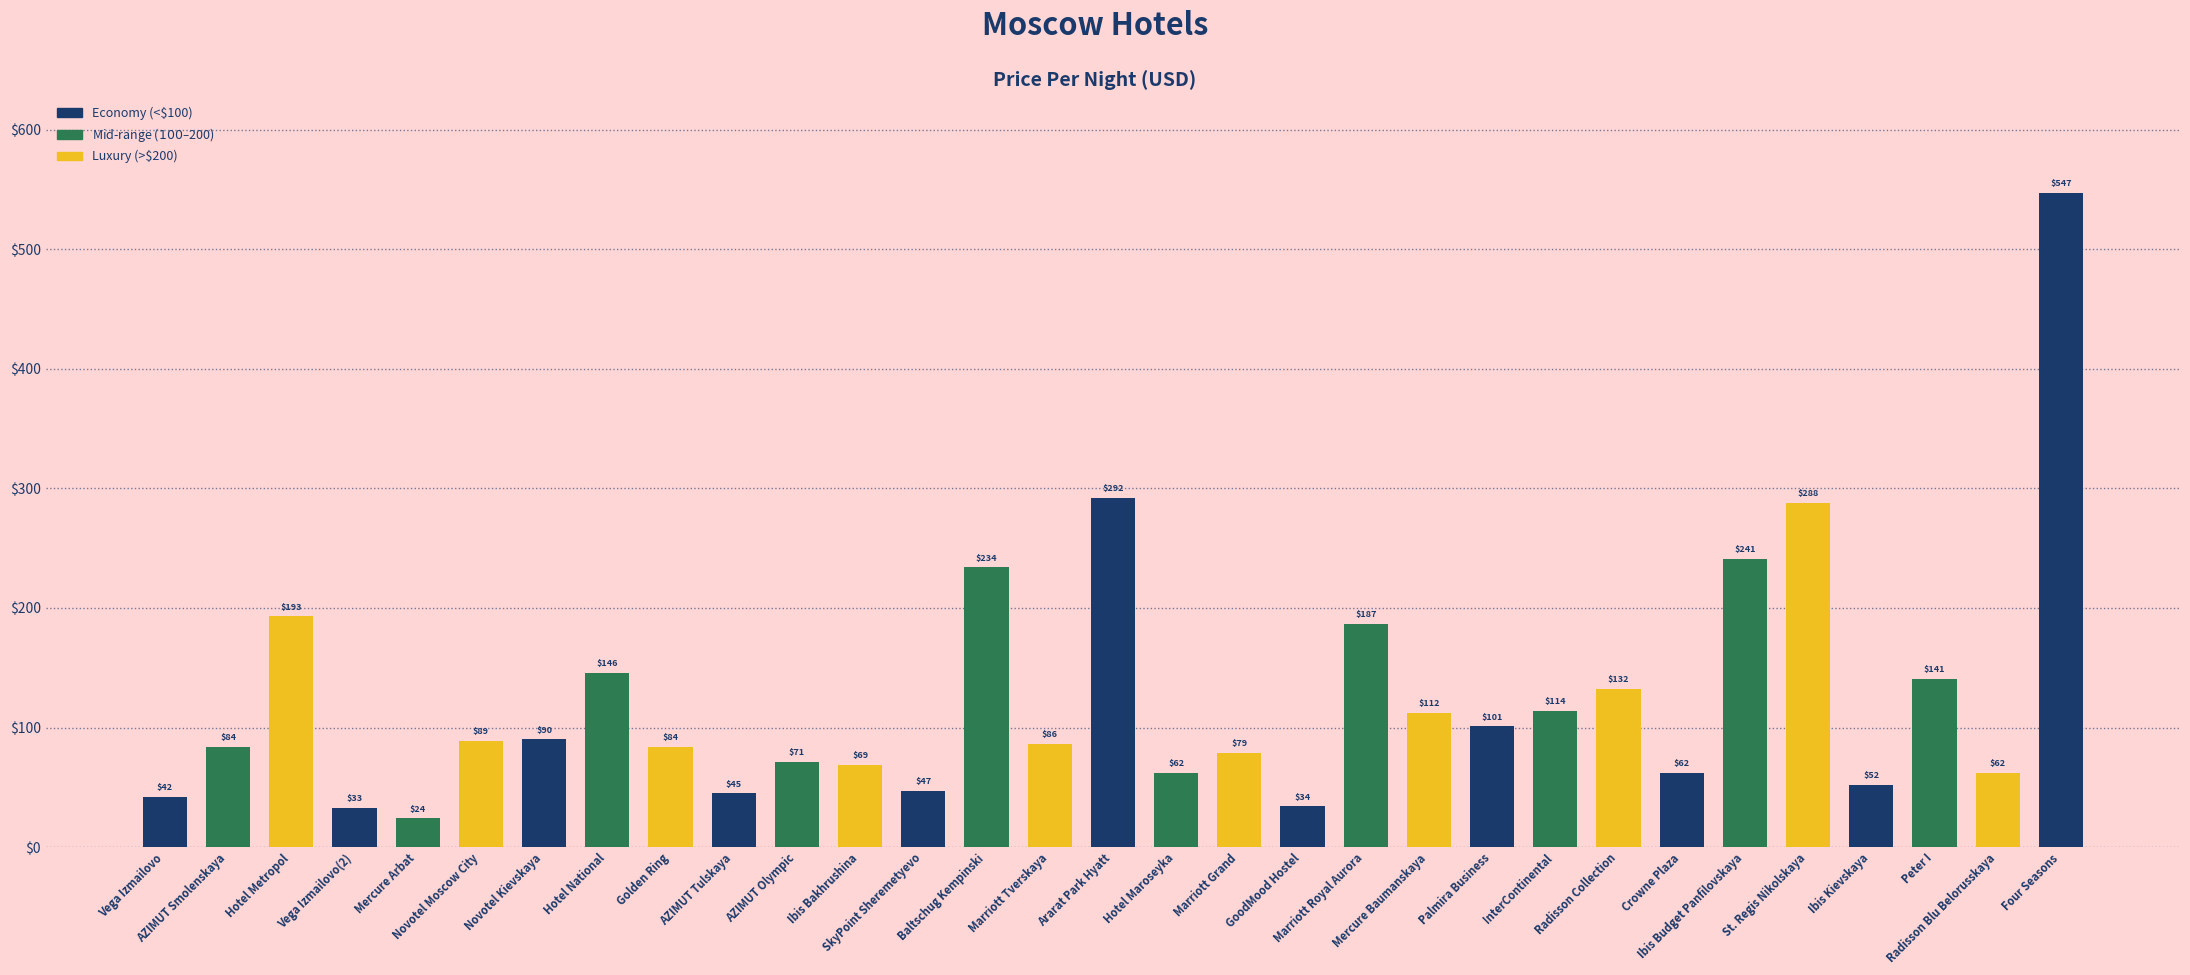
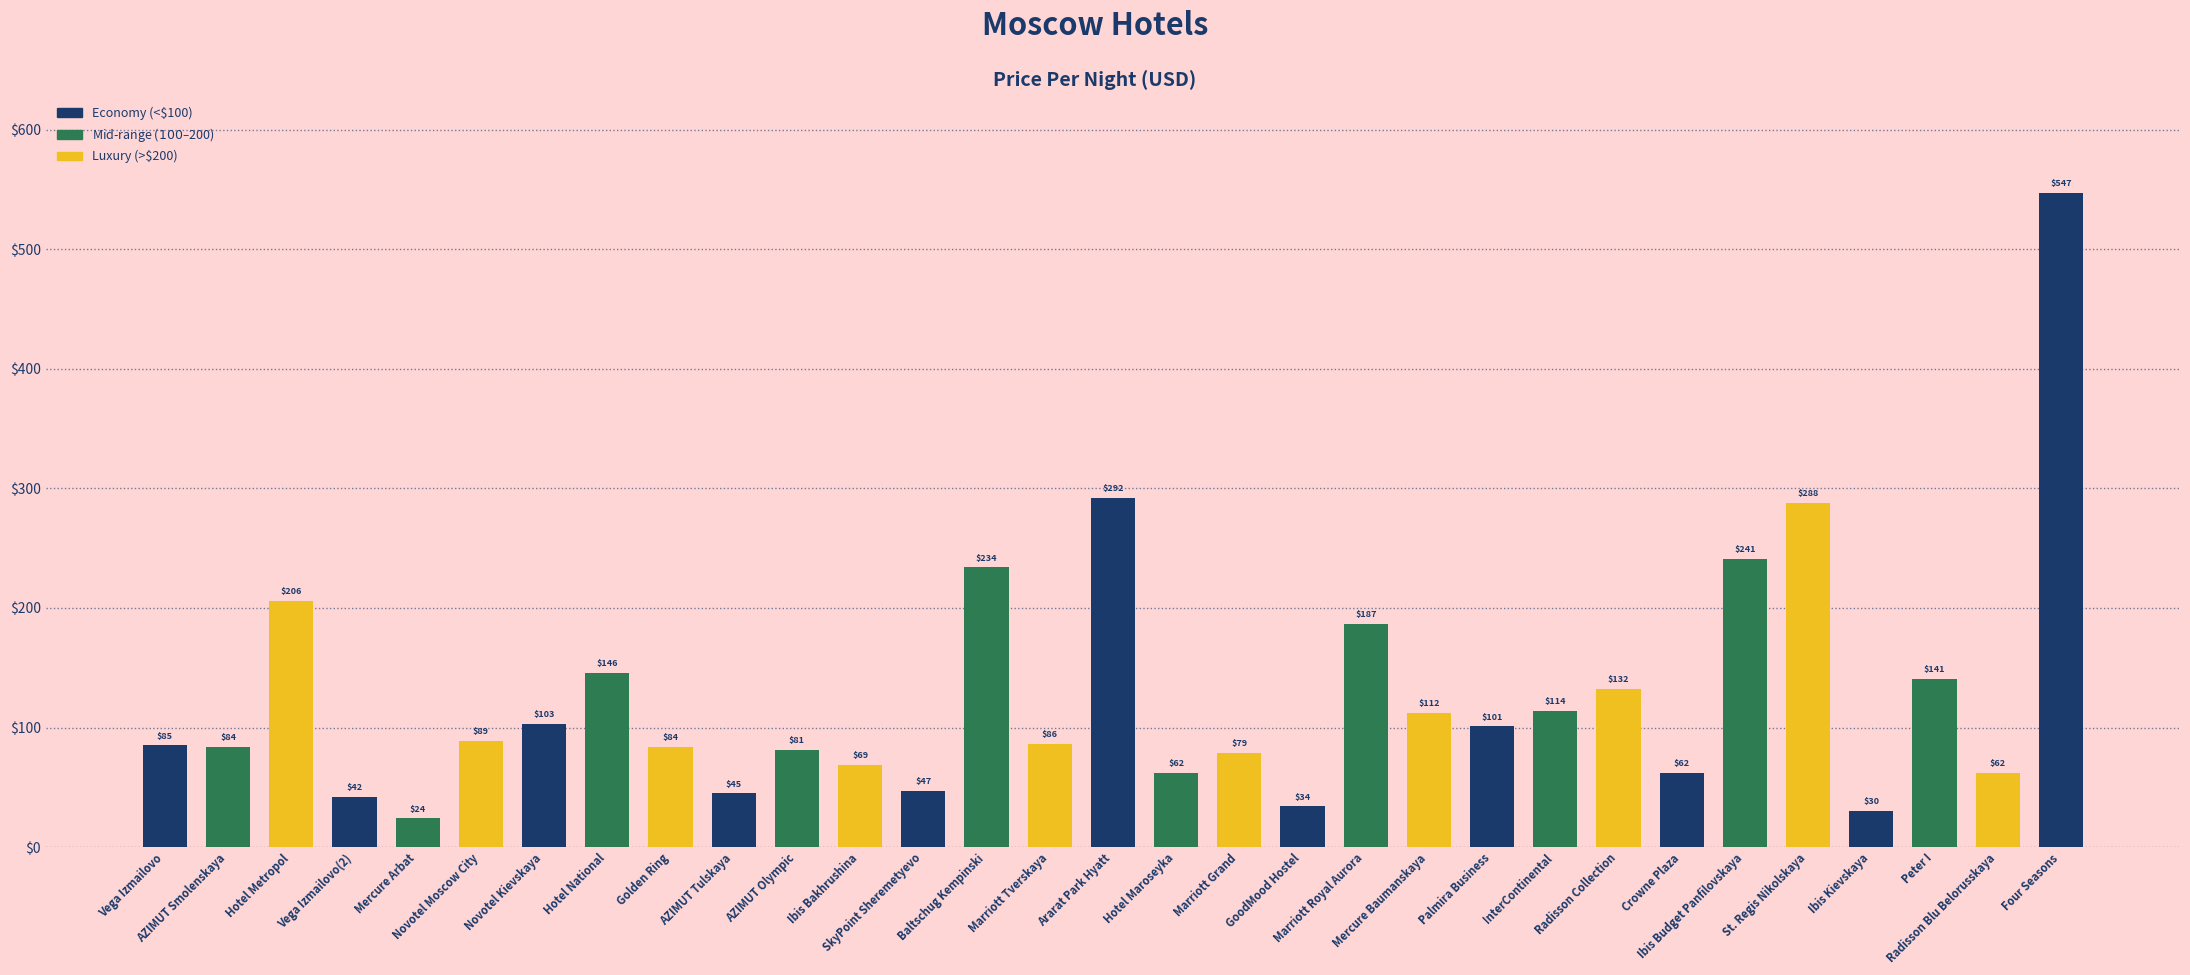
Vega Izmailovo: $42 -> $85
Hotel Metropol: $193 -> $206
Vega Izmailovo(2): $33 -> $42
Novotel Kievskaya: $90 -> $103
AZIMUT Olympic: $71 -> $81
Ibis Kievskaya: $52 -> $30
